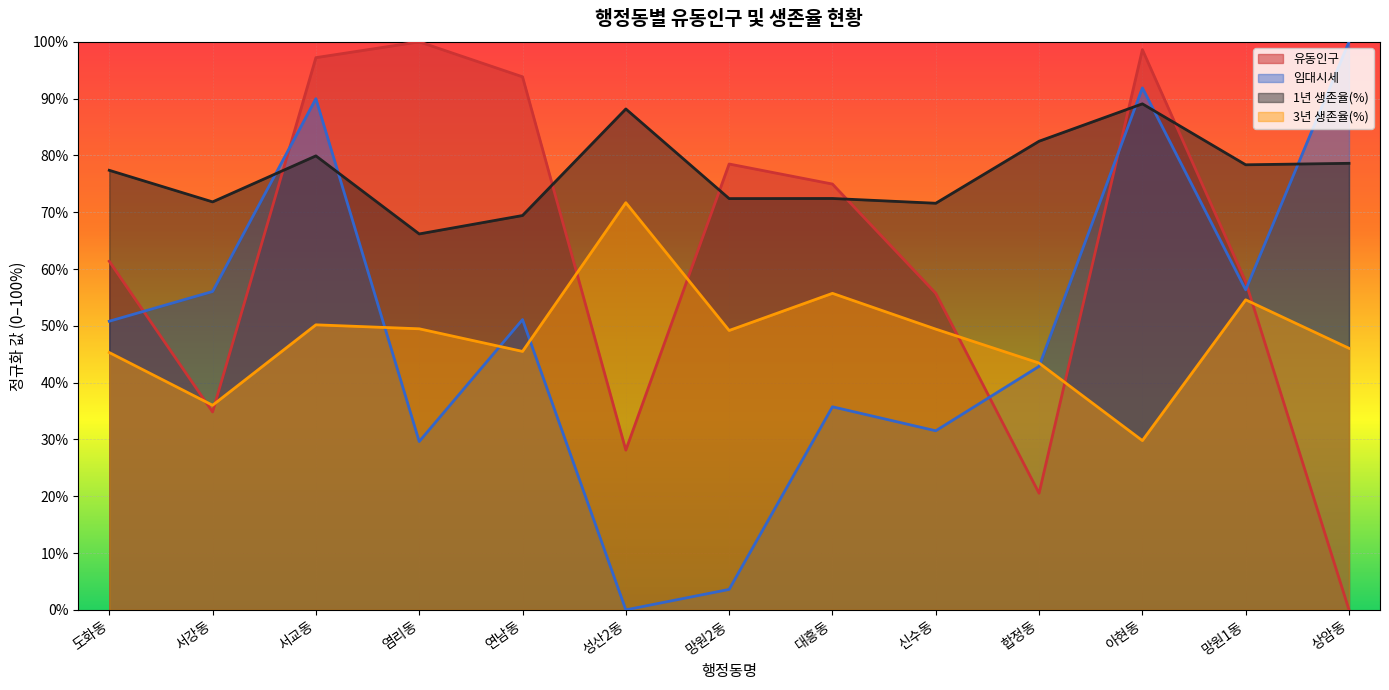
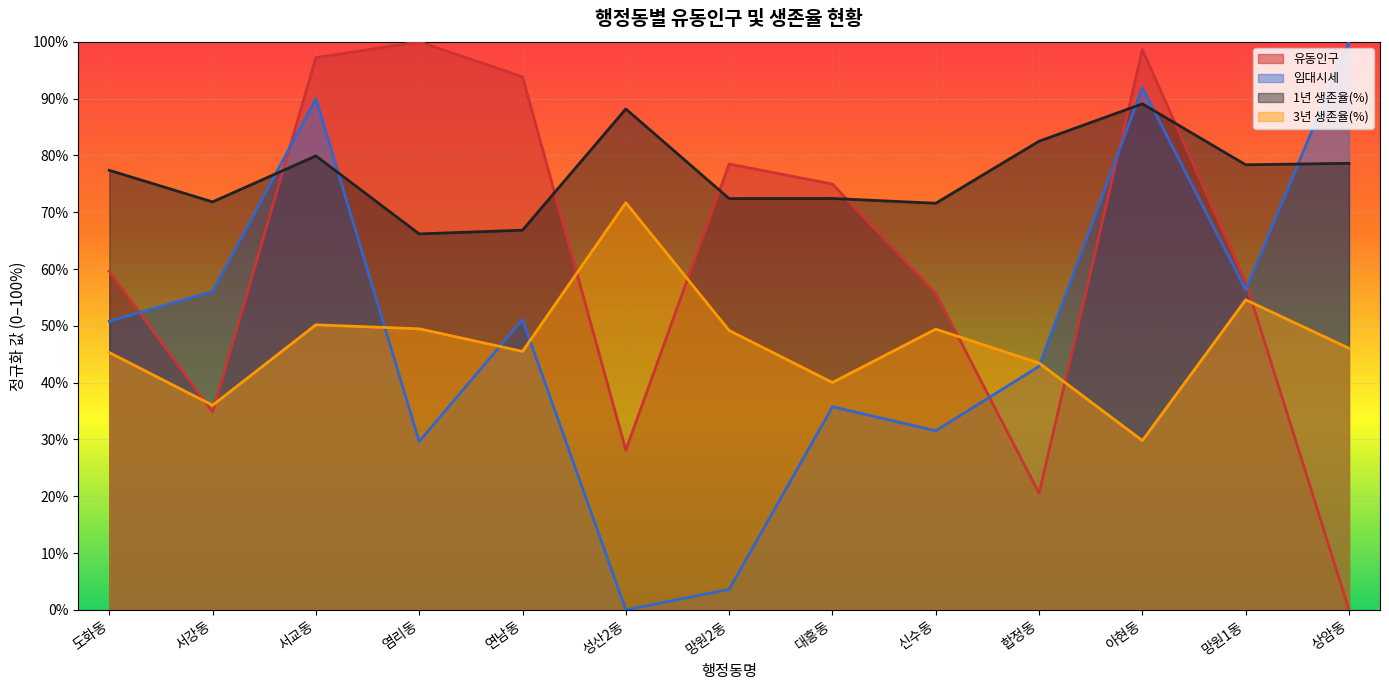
유동인구, 도화동: 61% -> 60%
1년 생존율(%), 연남동: 69% -> 67%
3년 생존율(%), 대흥동: 56% -> 40%
